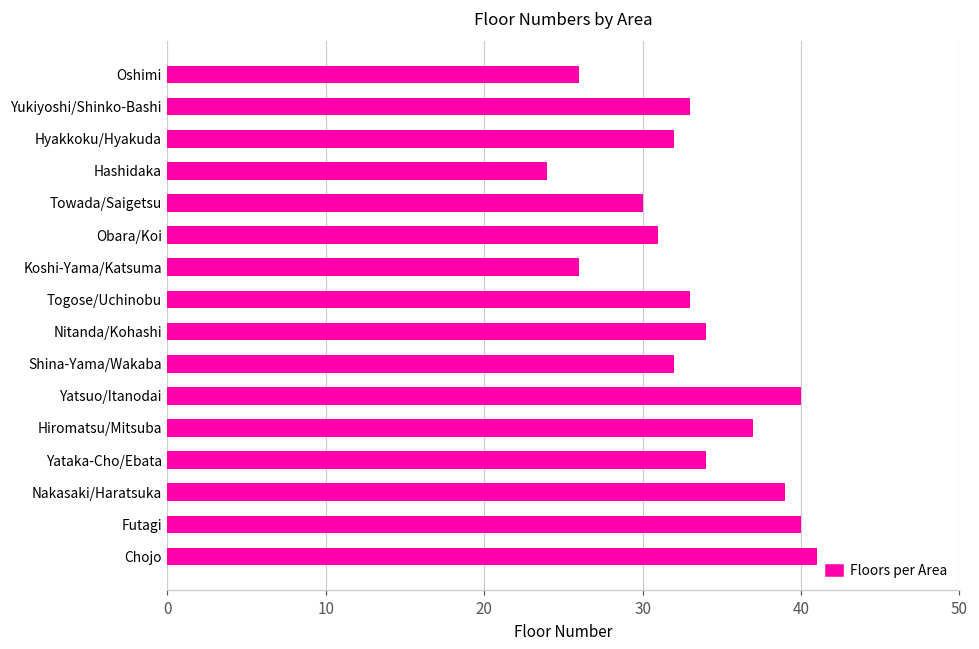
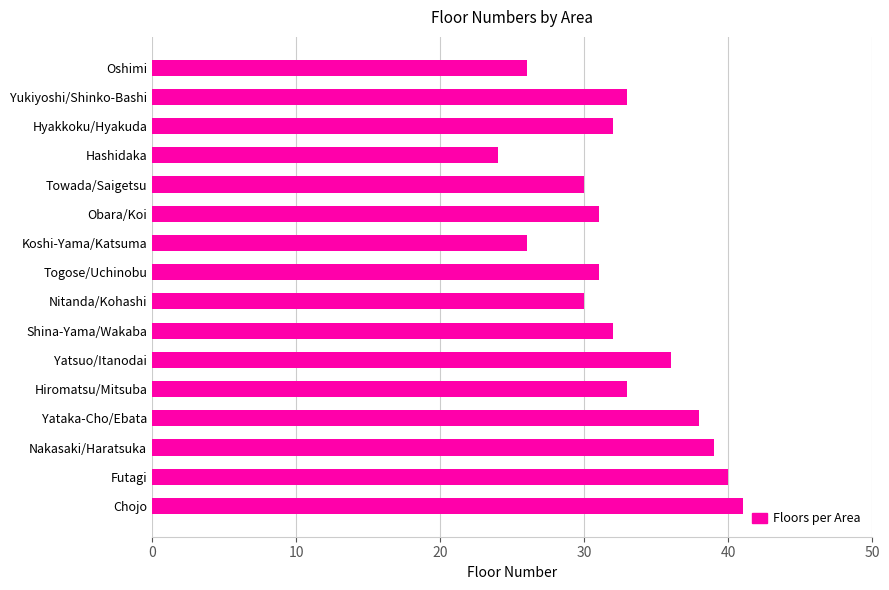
Togose/Uchinobu: 33 -> 31
Nitanda/Kohashi: 34 -> 30
Yatsuo/Itanodai: 40 -> 36
Hiromatsu/Mitsuba: 37 -> 33
Yataka-Cho/Ebata: 34 -> 38
